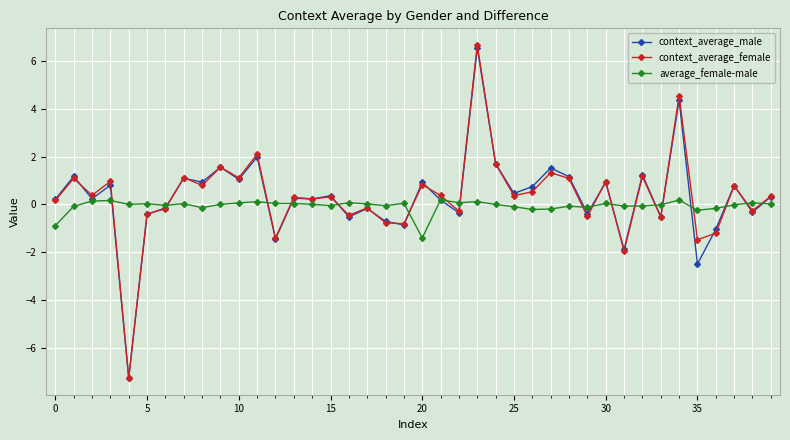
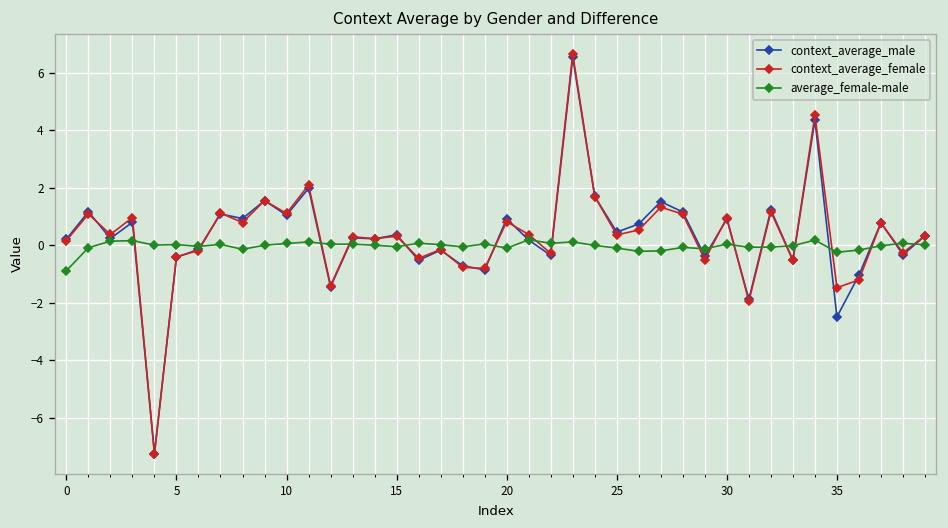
average_female-male, 20: -1.4 -> -0.1
